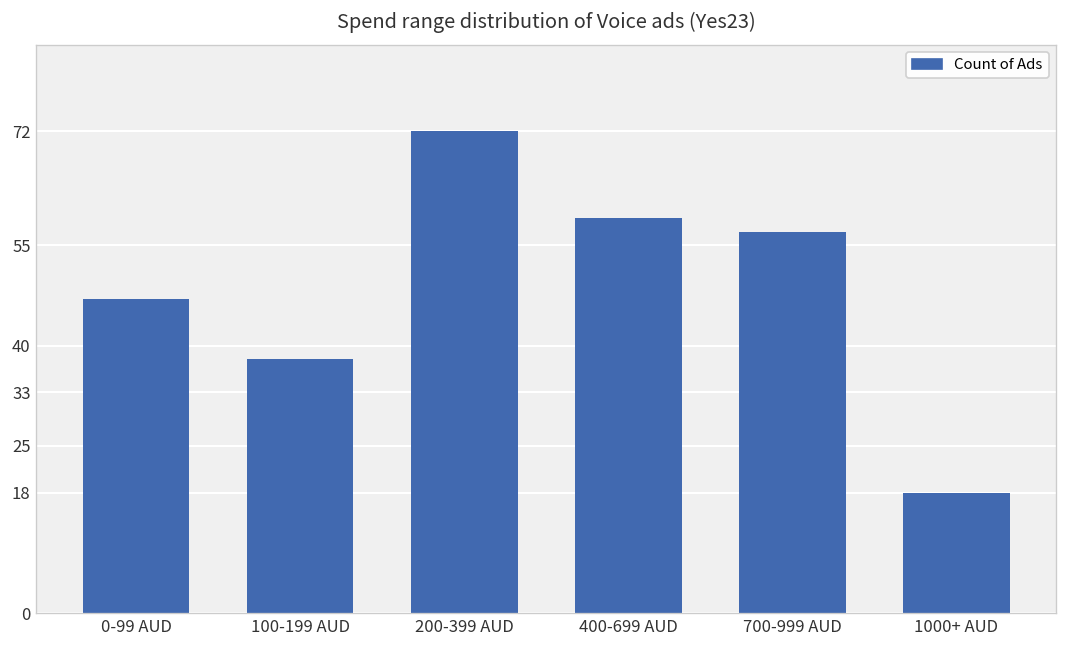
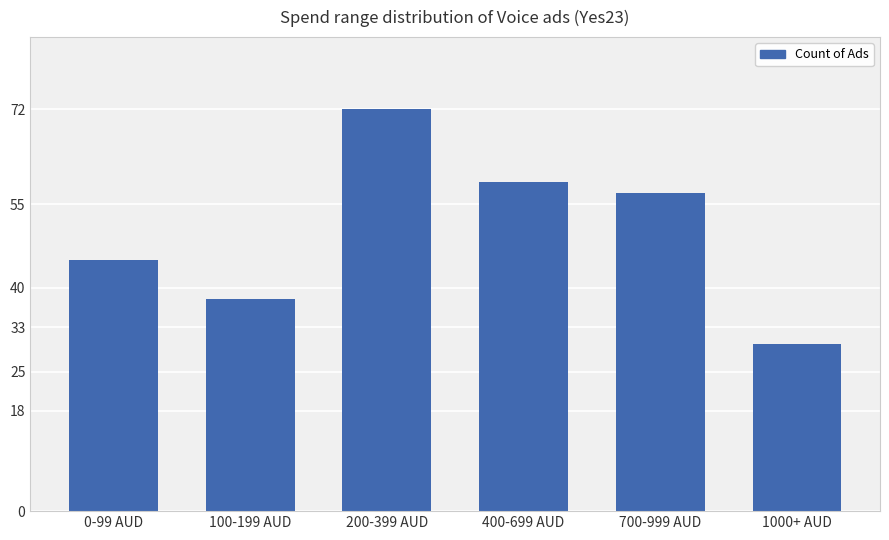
0-99 AUD: 47 -> 45
1000+ AUD: 18 -> 30
